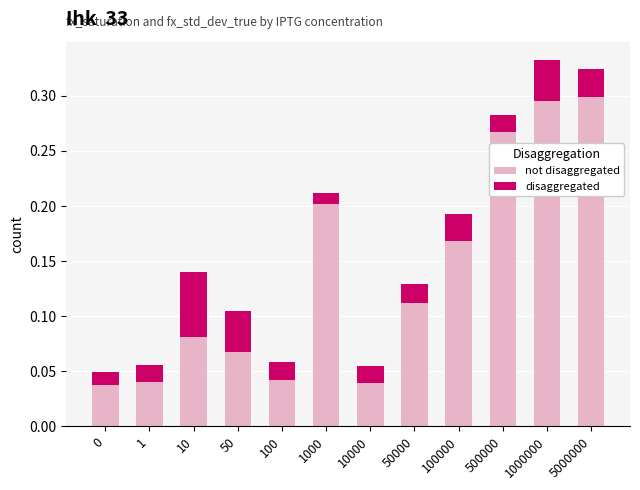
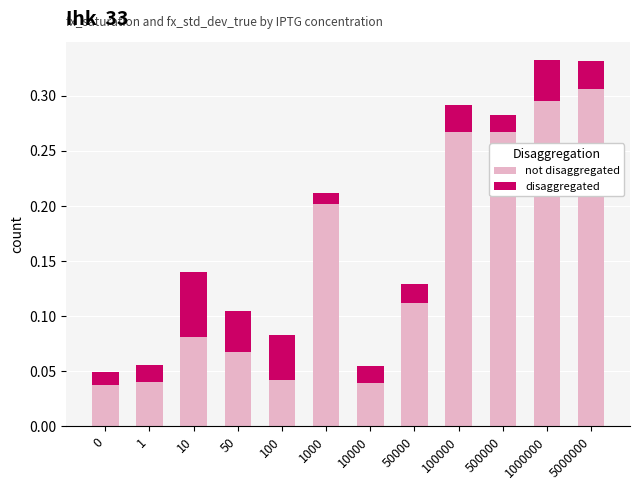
disaggregated, 100: 0.016 -> 0.041
not disaggregated, 100000: 0.168 -> 0.267
not disaggregated, 5000000: 0.299 -> 0.307
